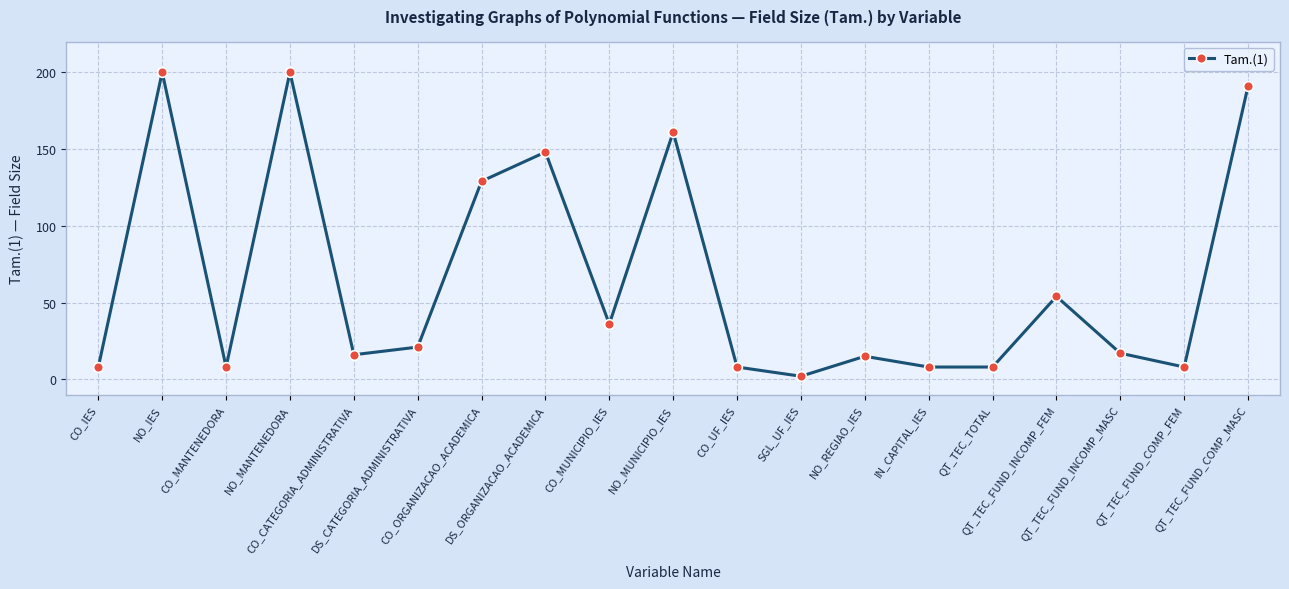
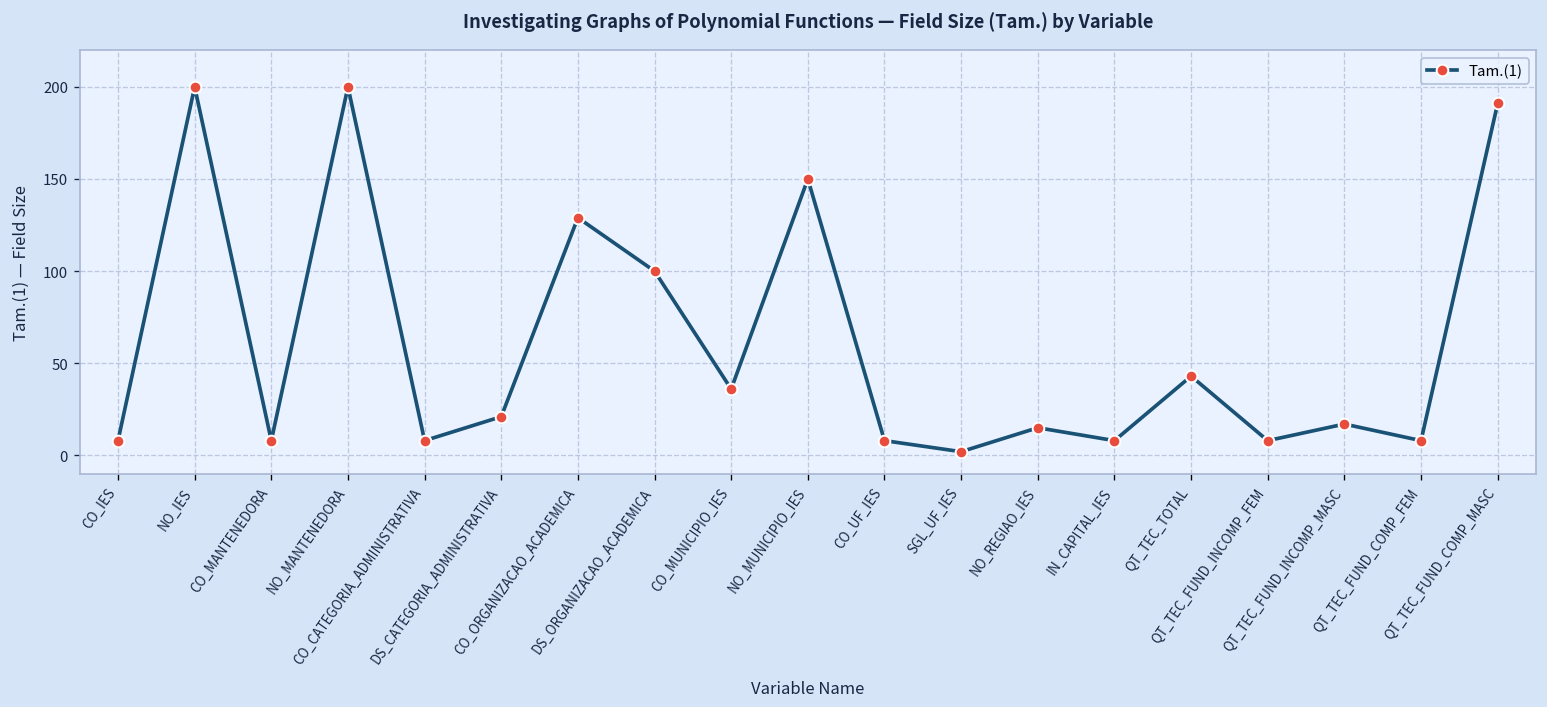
CO_CATEGORIA_ADMINISTRATIVA: 16 -> 8
DS_ORGANIZACAO_ACADEMICA: 148 -> 100
NO_MUNICIPIO_IES: 161 -> 150
QT_TEC_TOTAL: 8 -> 43
QT_TEC_FUND_INCOMP_FEM: 54 -> 8
